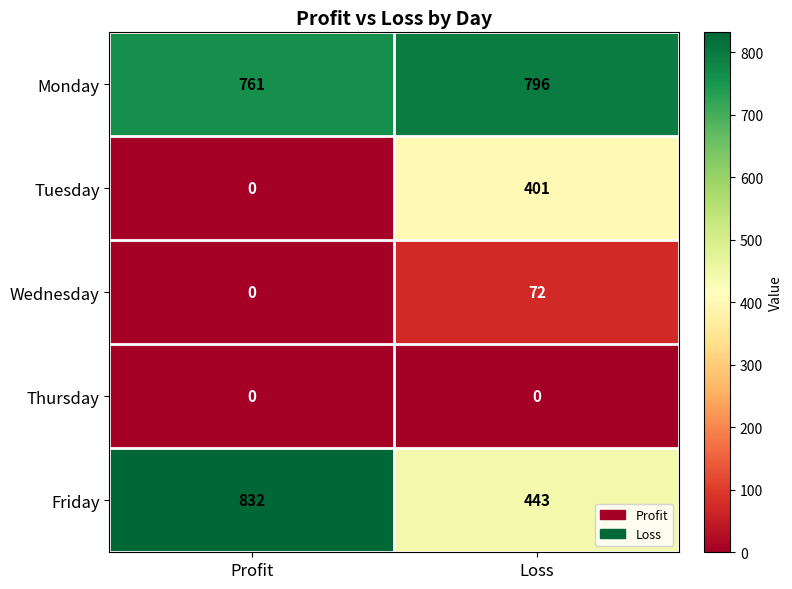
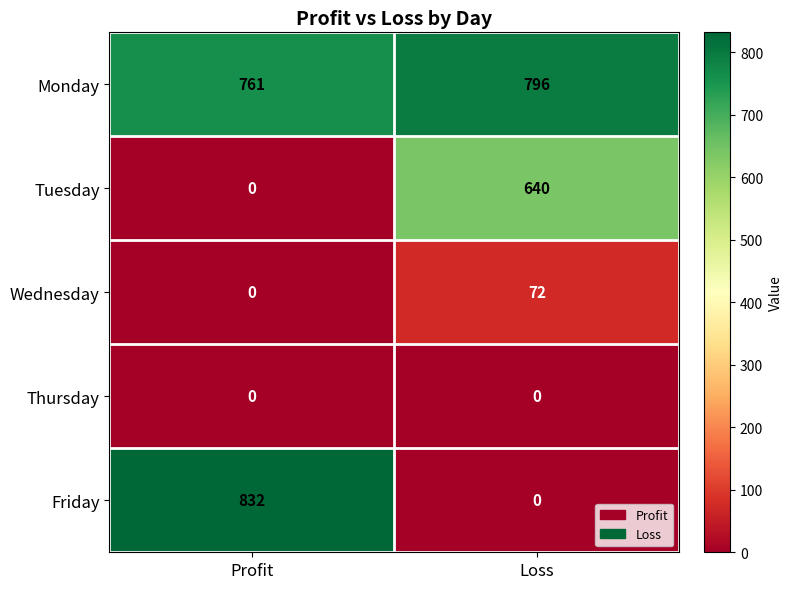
Tuesday, Loss: 401 -> 640
Friday, Loss: 443 -> 0
